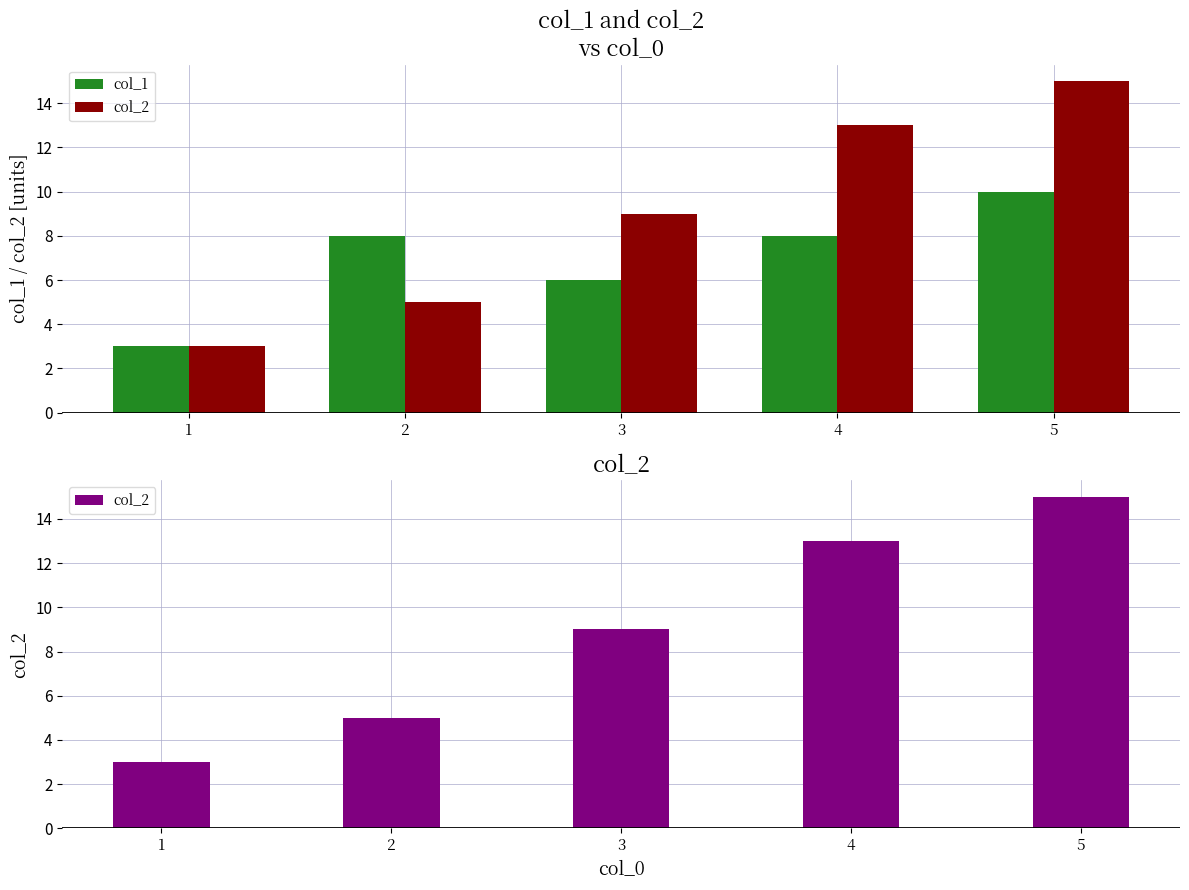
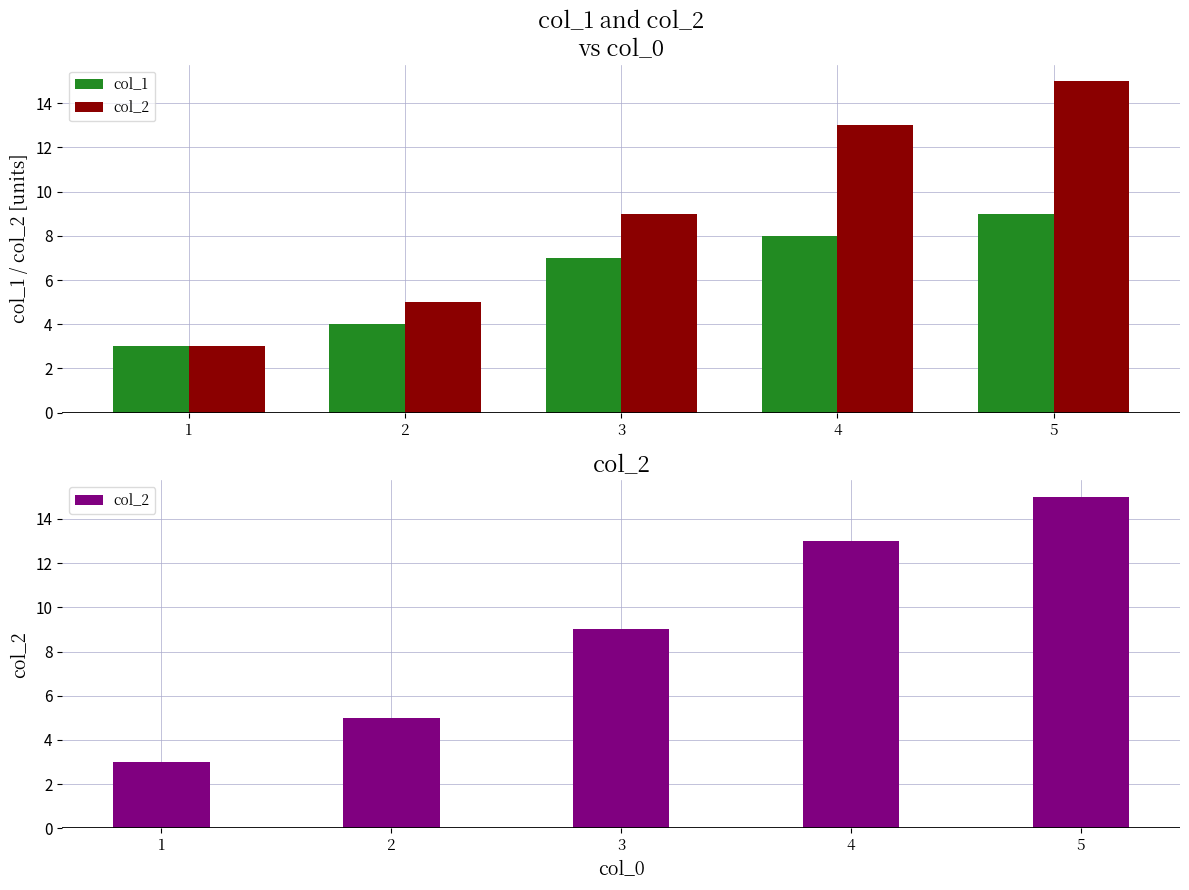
col_1 and col_2 vs col_0, col_1, 2: 8 -> 4
col_1 and col_2 vs col_0, col_1, 3: 6 -> 7
col_1 and col_2 vs col_0, col_1, 5: 10 -> 9
